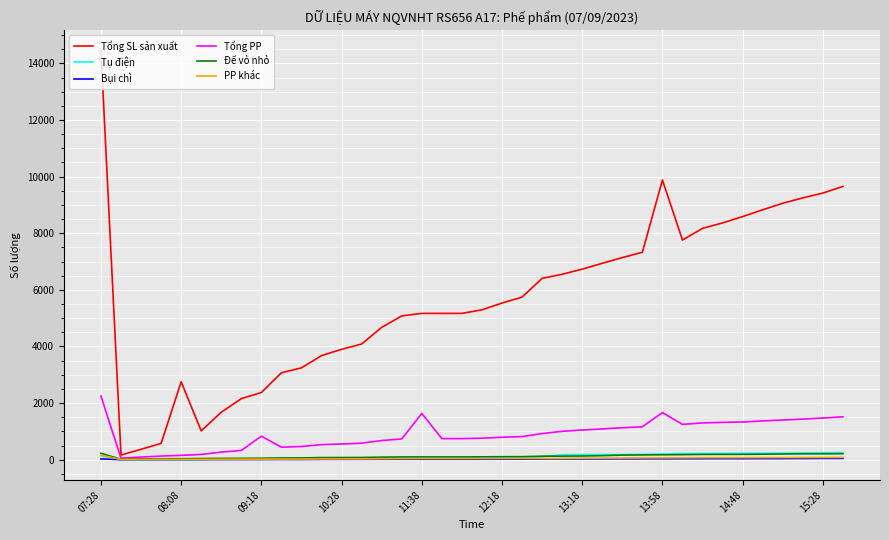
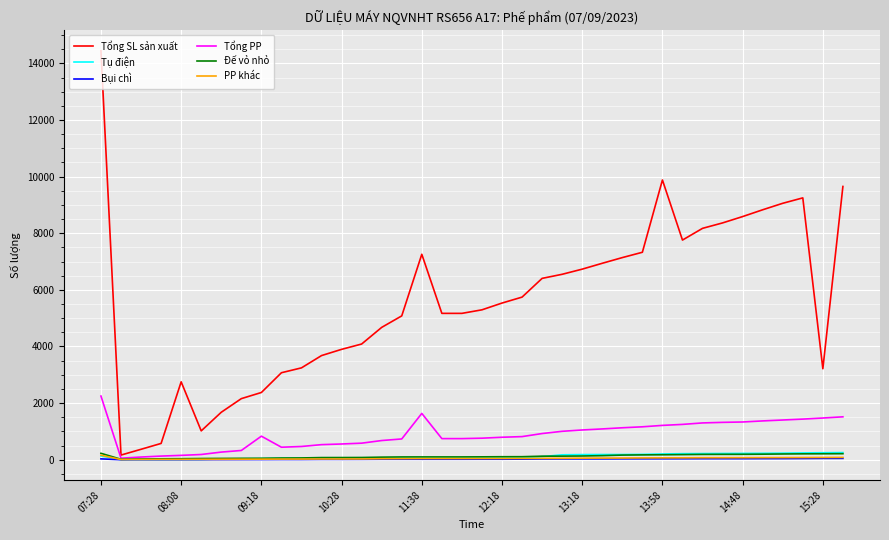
Tổng SL sản xuất, 11:38: 5200 -> 7300
Tổng PP, 13:58: 1700 -> 1200
Tổng SL sản xuất, 15:28: 9400 -> 3200
